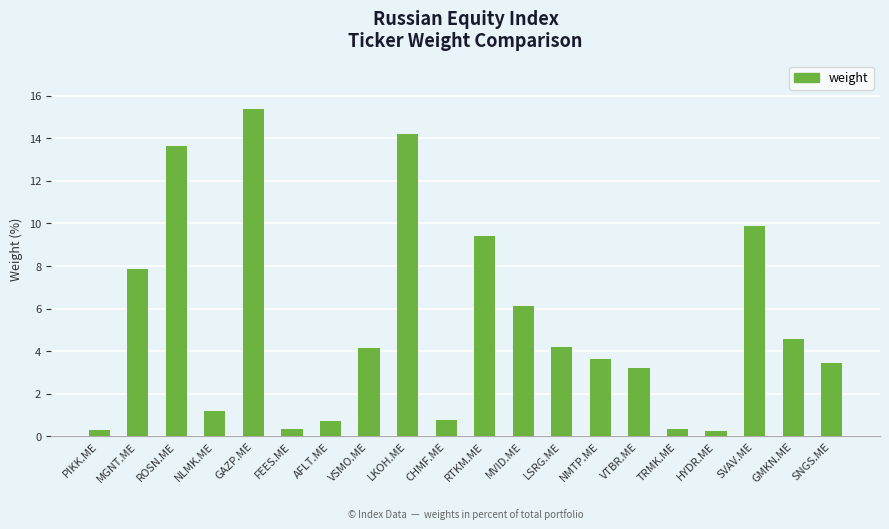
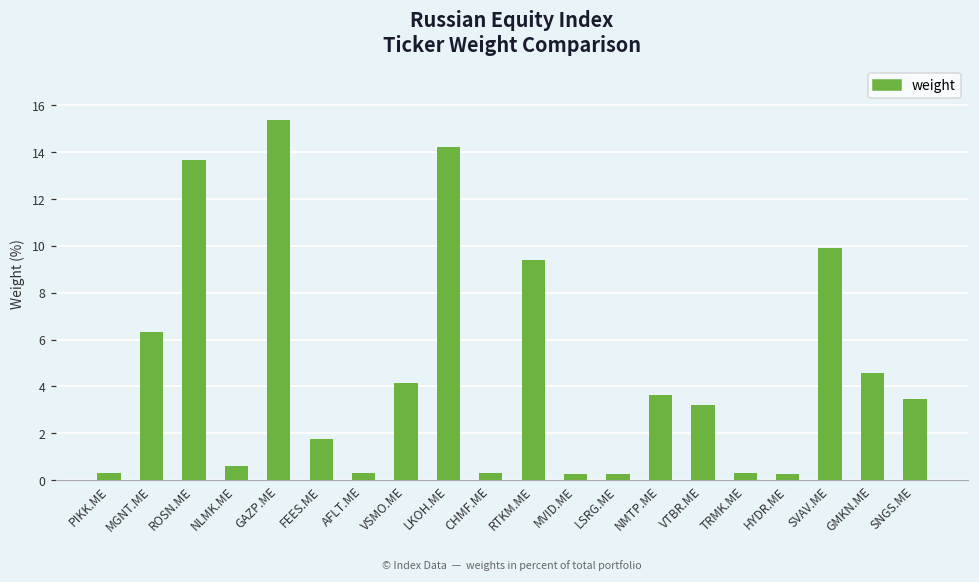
MGNT.ME: 7.9 -> 6.3
NLMK.ME: 1.2 -> 0.6
FEES.ME: 0.3 -> 1.7
AFLT.ME: 0.7 -> 0.3
CHMF.ME: 0.8 -> 0.3
MVID.ME: 6.1 -> 0.3
LSRG.ME: 4.2 -> 0.3
